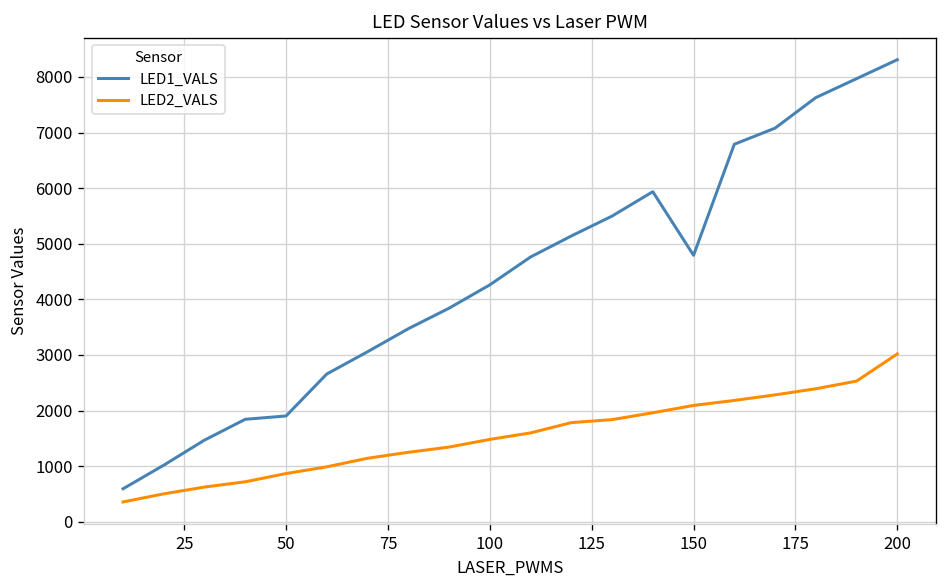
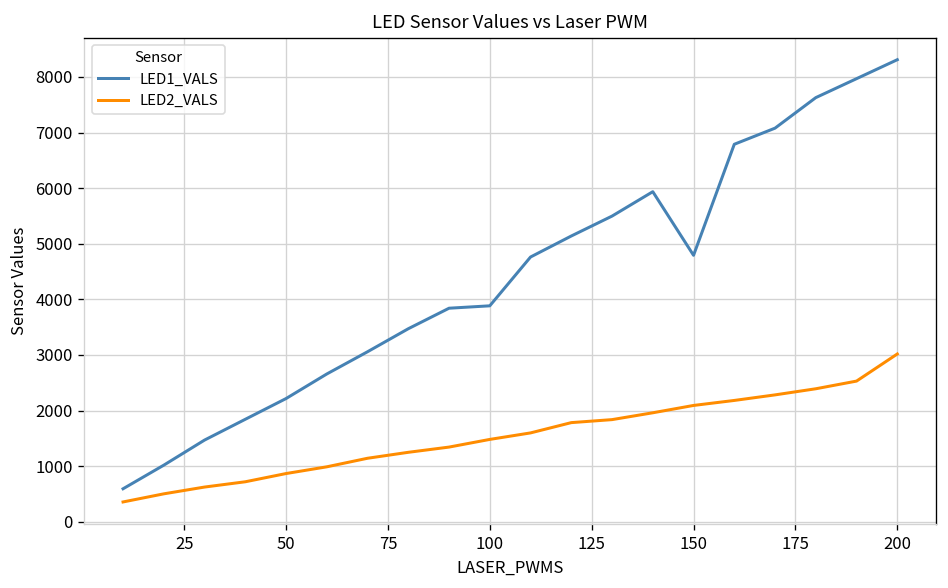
LED1_VALS, 50: 1900 -> 2200
LED1_VALS, 100: 4300 -> 3900
